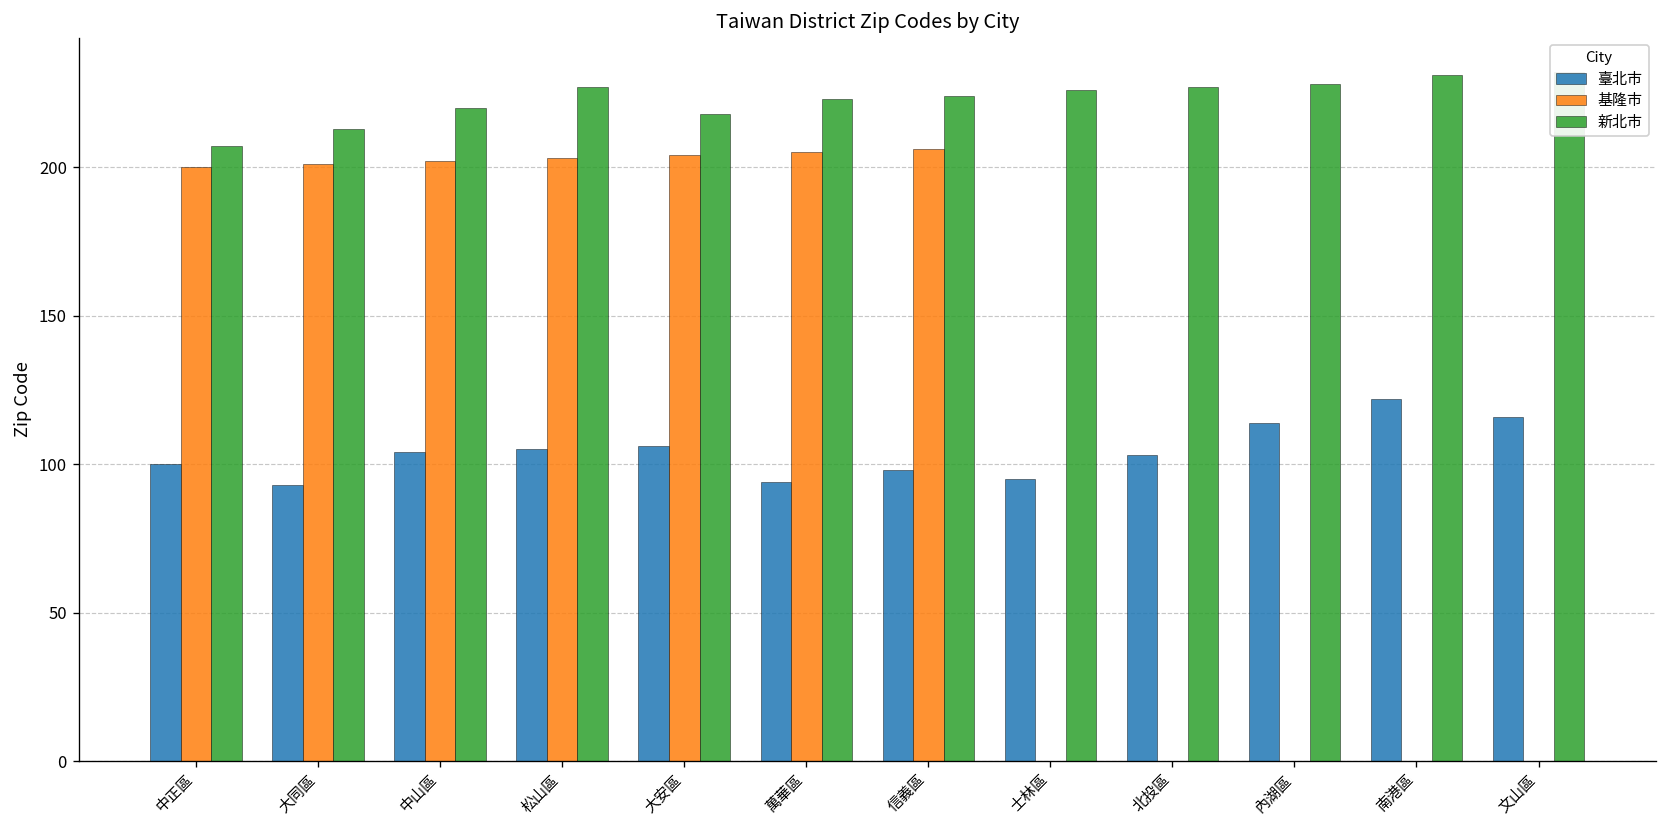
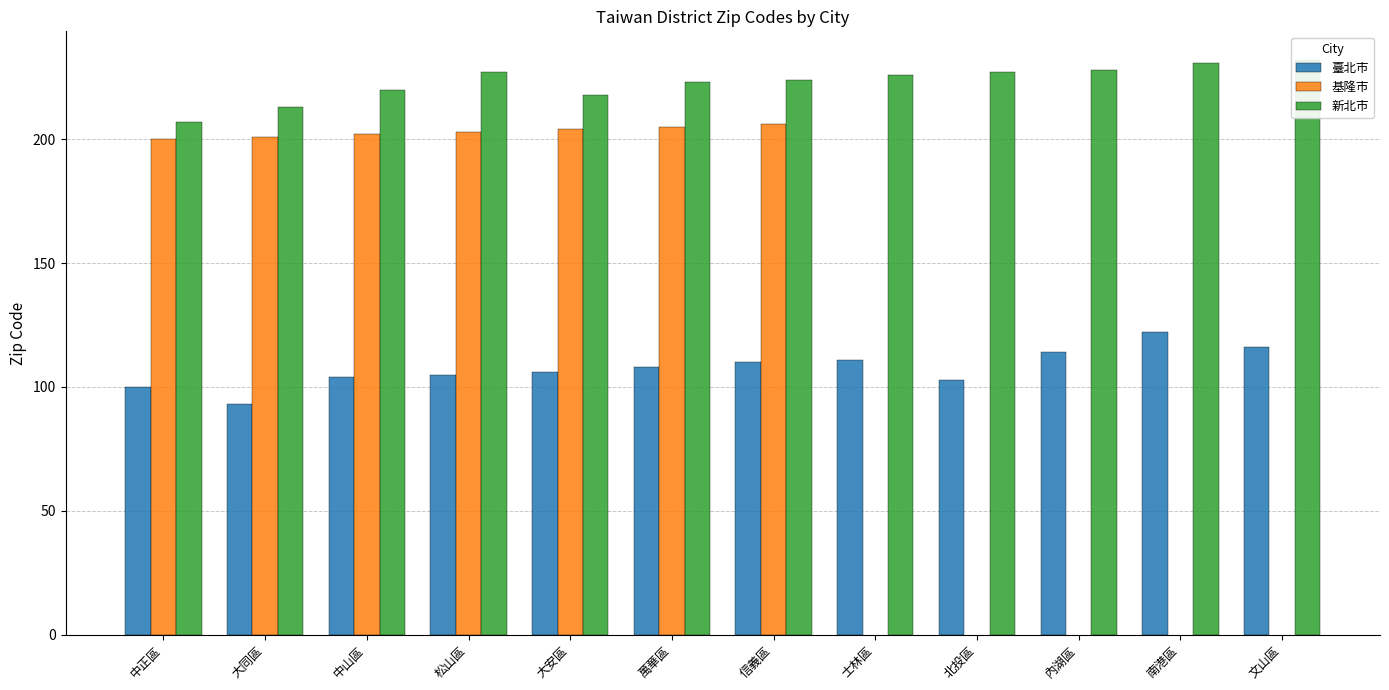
臺北市, 萬華區: 94 -> 108
臺北市, 信義區: 98 -> 110
臺北市, 士林區: 95 -> 111
